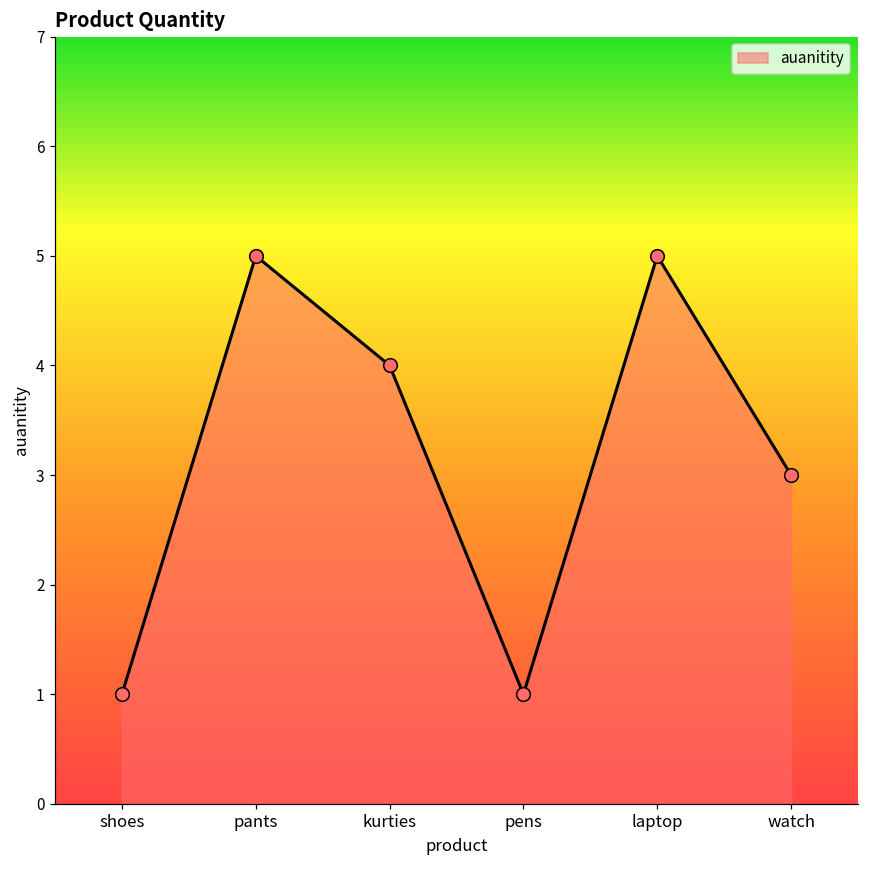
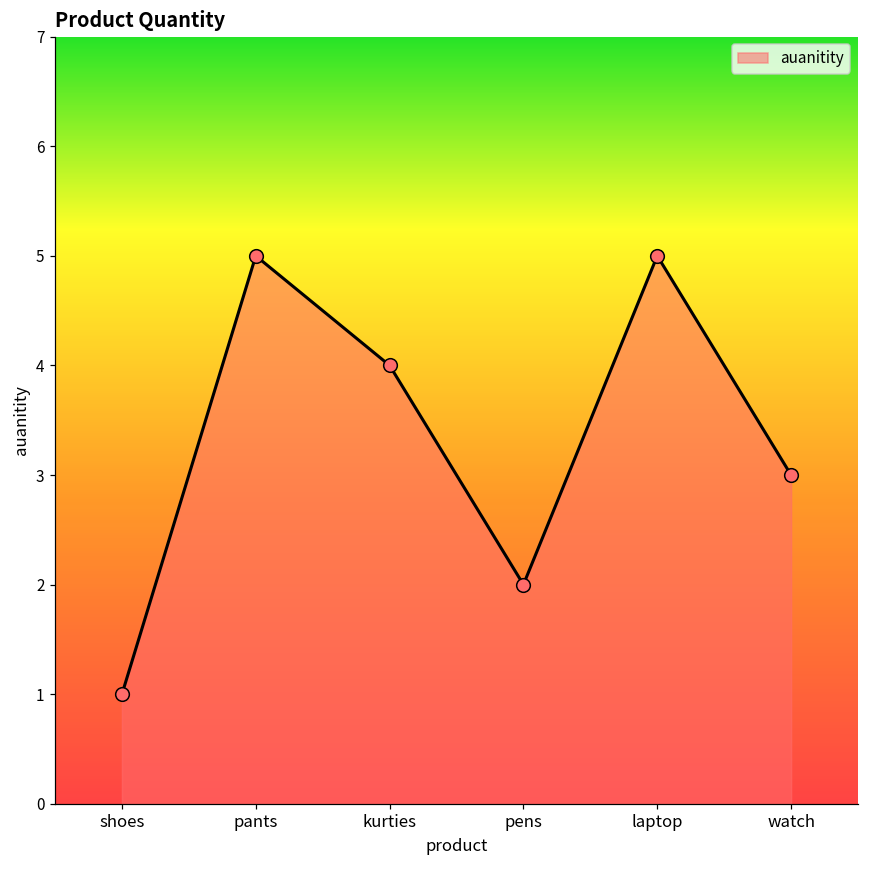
pens: 1 -> 2
